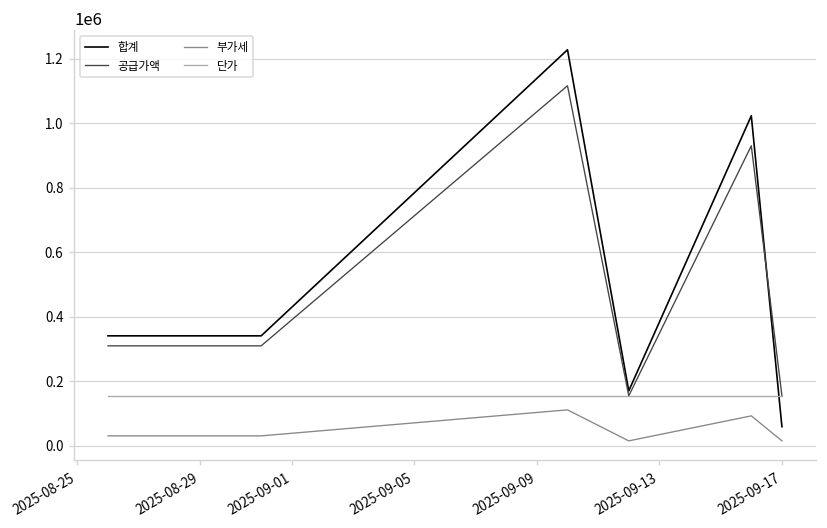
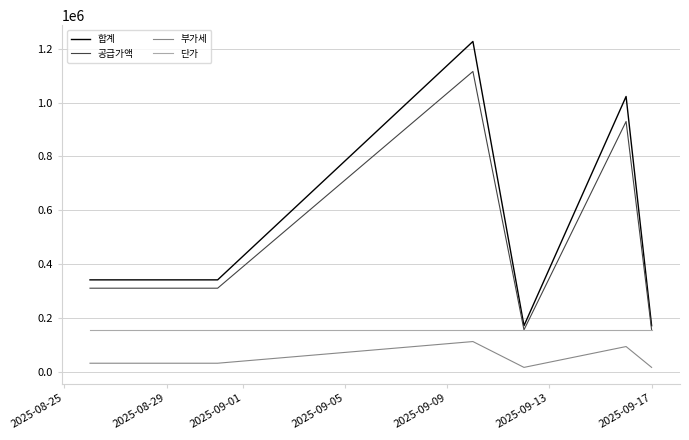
합계, 2025-09-17: 60000 -> 170000
